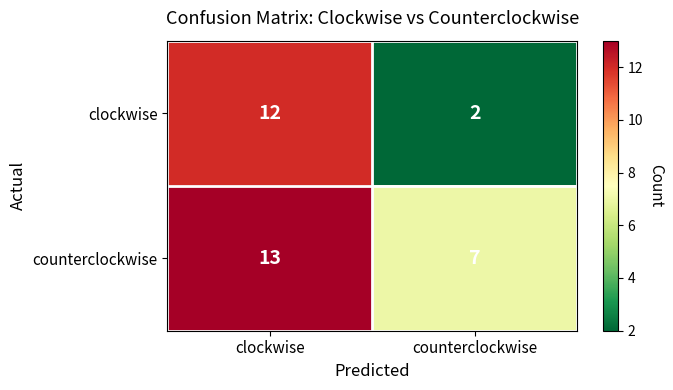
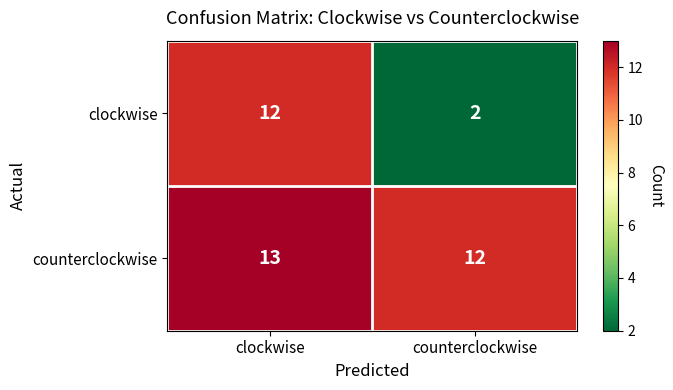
counterclockwise, counterclockwise: 7 -> 12
